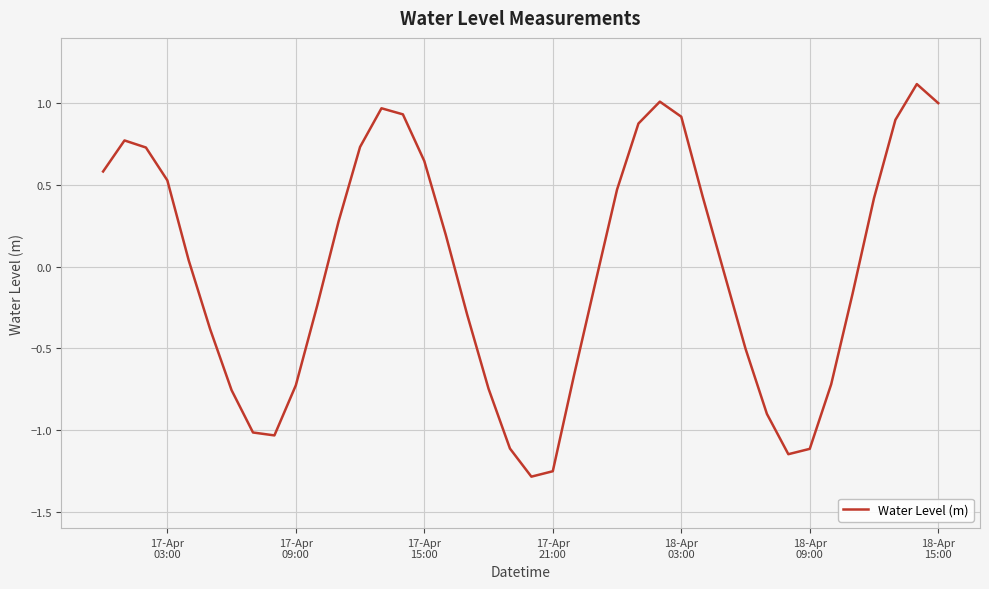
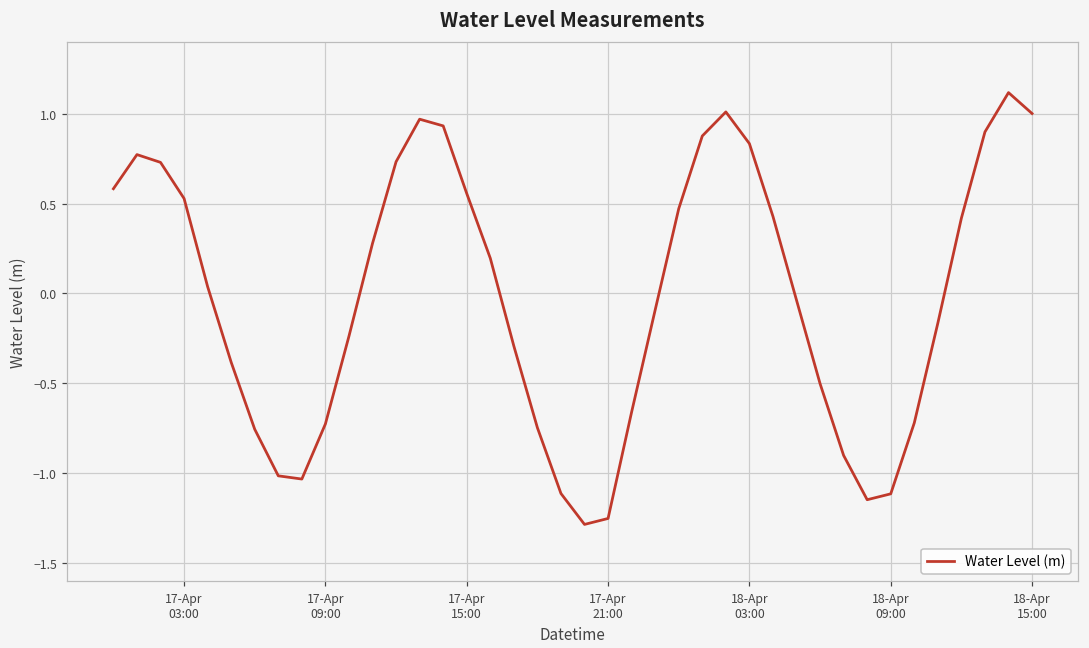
17-Apr 15:00: 0.65 -> 0.56
18-Apr 03:00: 0.92 -> 0.83
